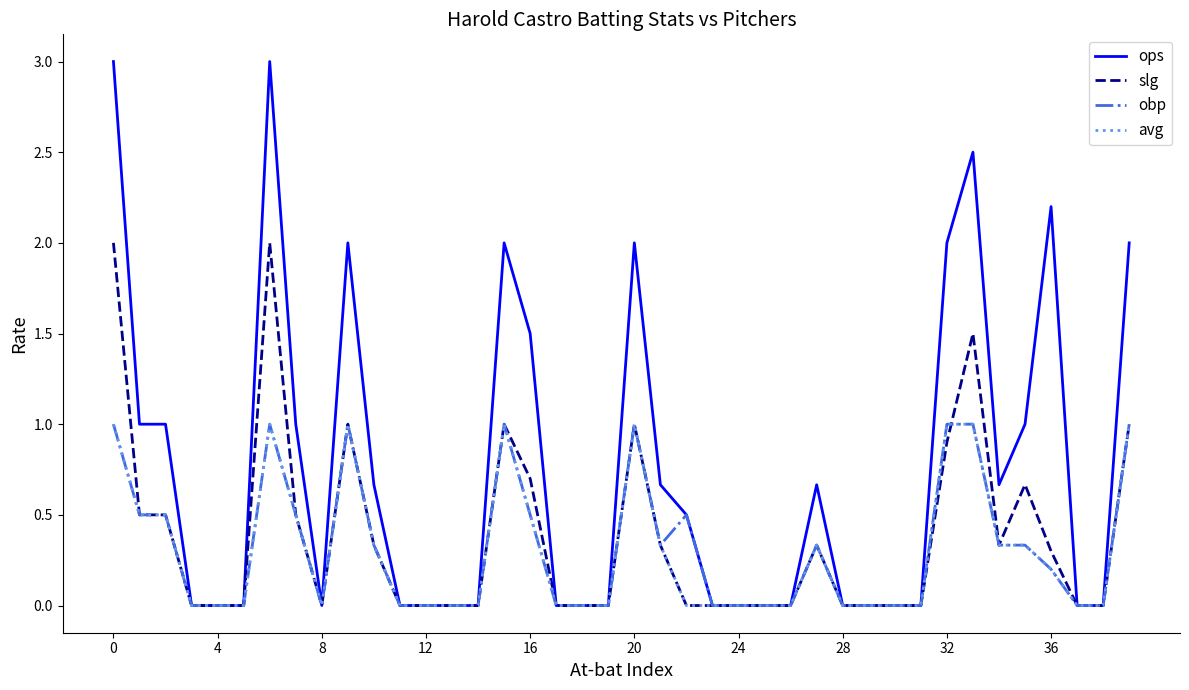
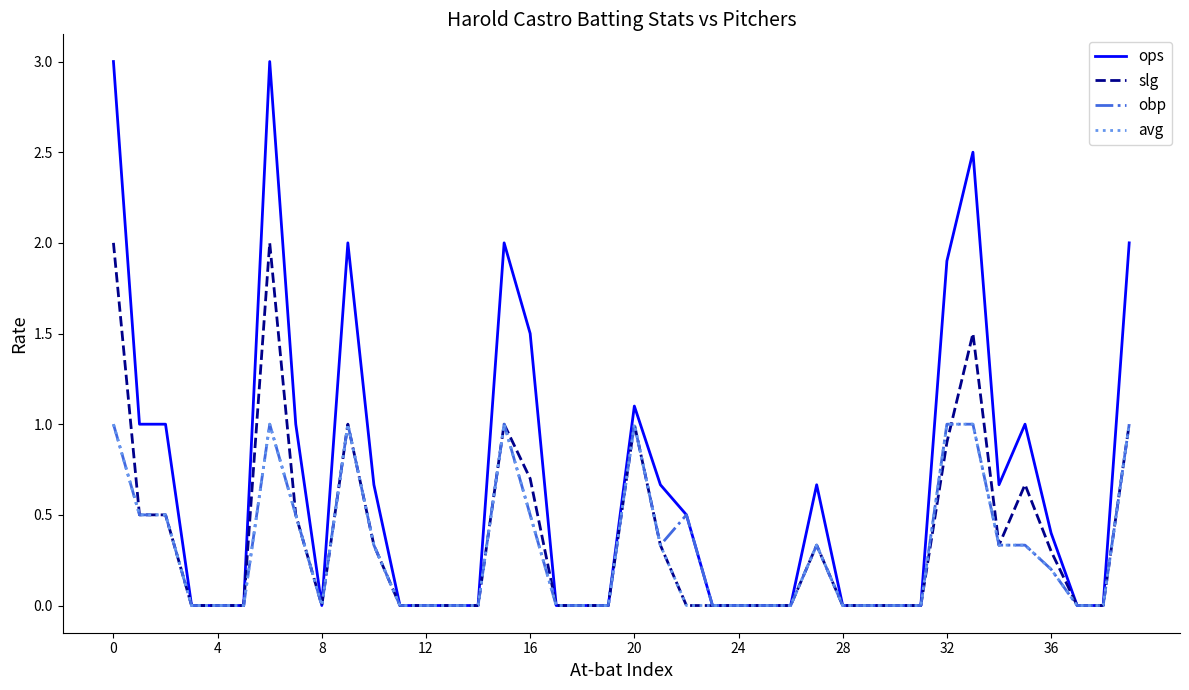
ops, 20: 2.0 -> 1.1
ops, 32: 2.0 -> 1.9
ops, 36: 2.2 -> 0.4
